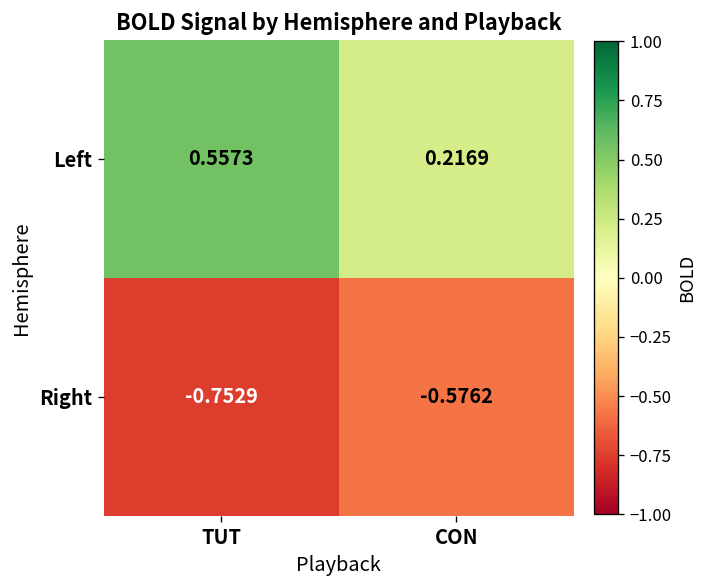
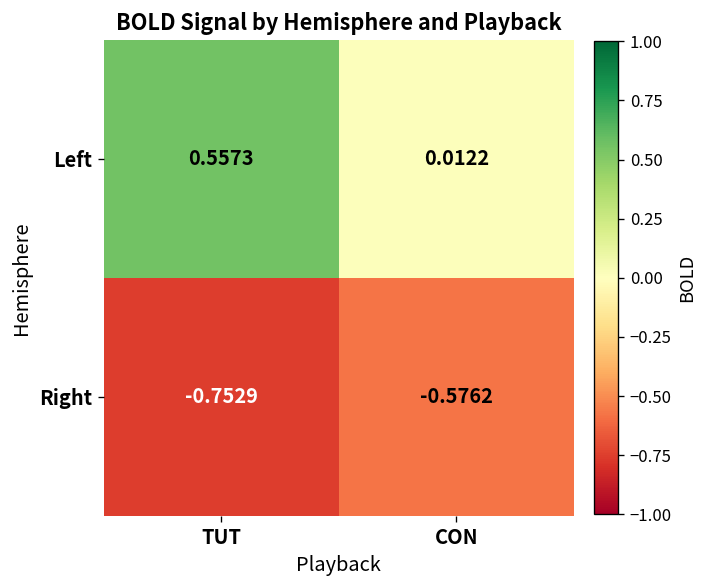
Left, CON: 0.2169 -> 0.0122
